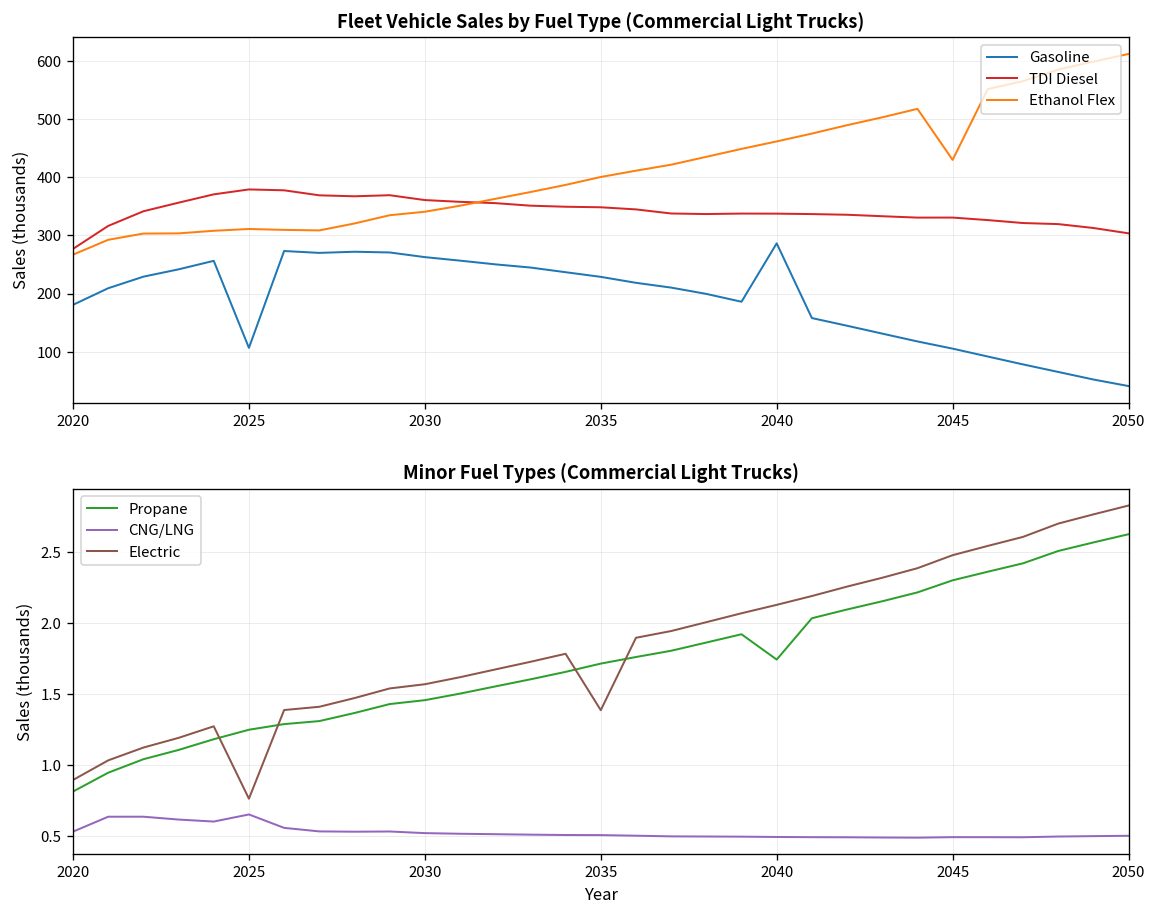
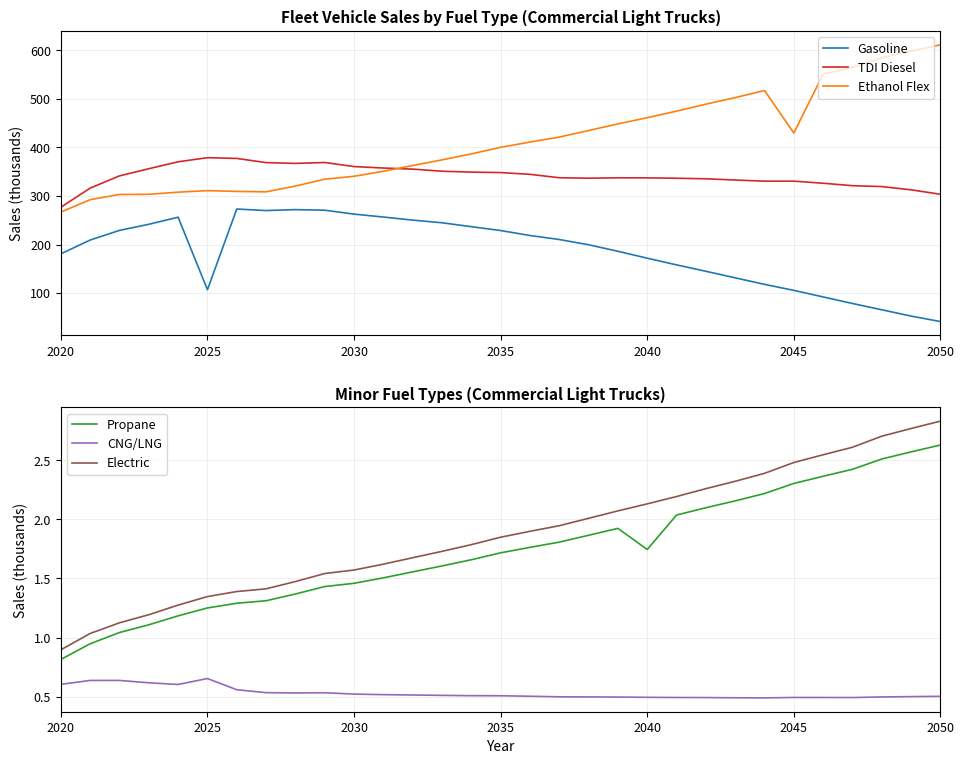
Fleet Vehicle Sales by Fuel Type (Commercial Light Trucks), Gasoline, 2040: 290 -> 170
Minor Fuel Types (Commercial Light Trucks), CNG/LNG, 2020: 0.53 -> 0.60
Minor Fuel Types (Commercial Light Trucks), Electric, 2025: 0.76 -> 1.35
Minor Fuel Types (Commercial Light Trucks), Electric, 2035: 1.39 -> 1.85
